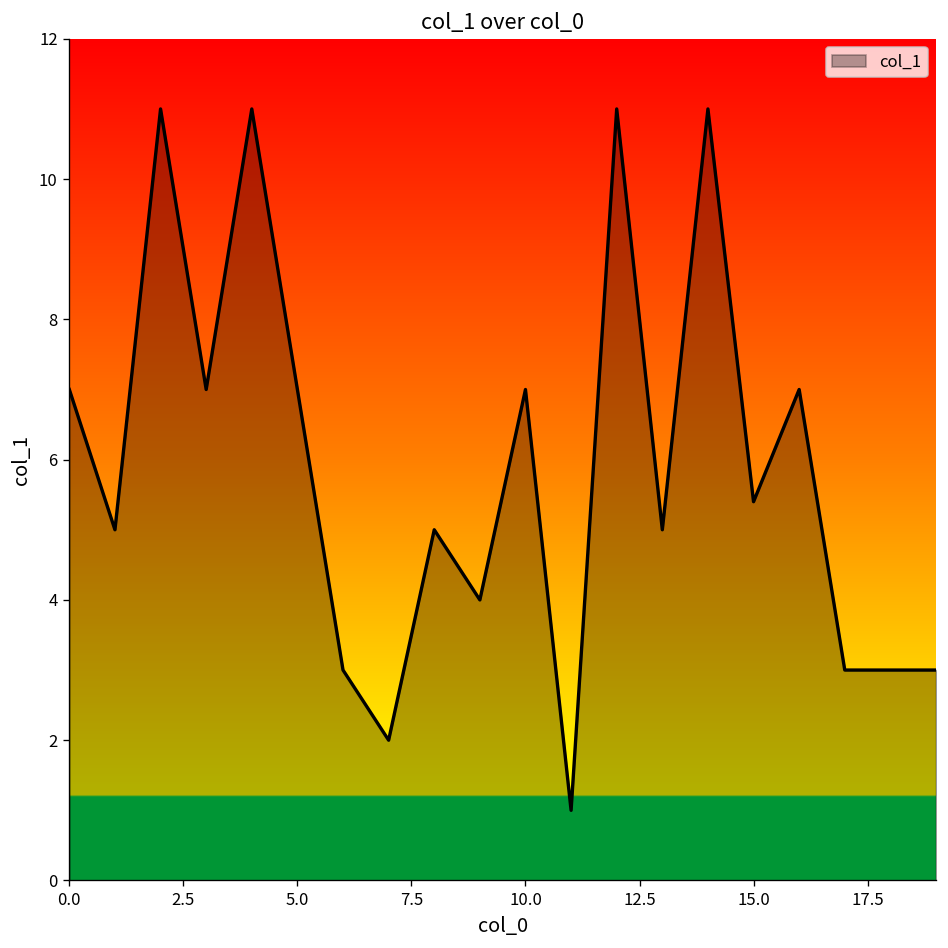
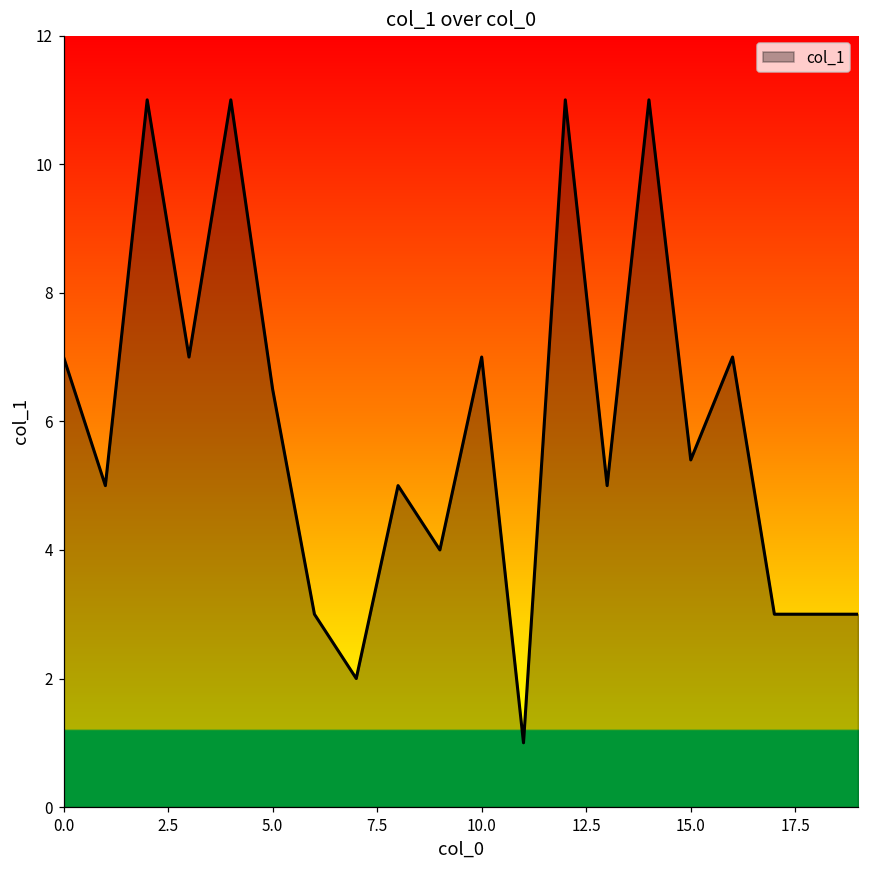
5.0: 7.0 -> 6.5
